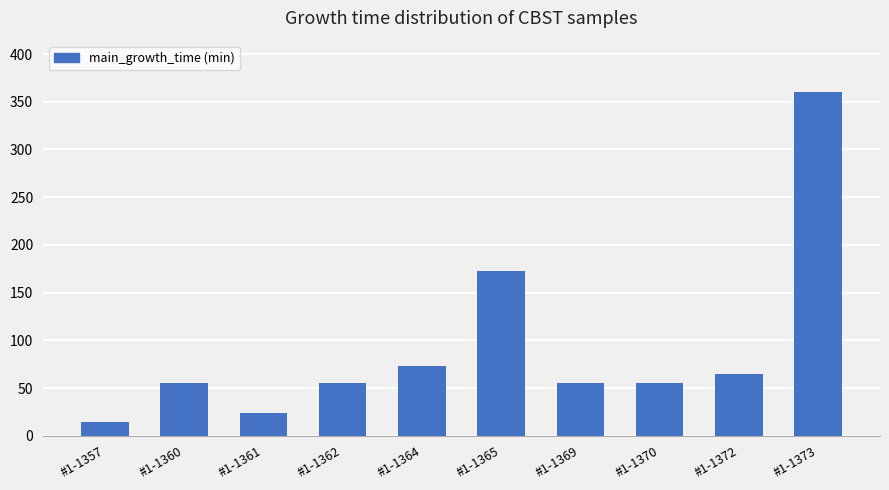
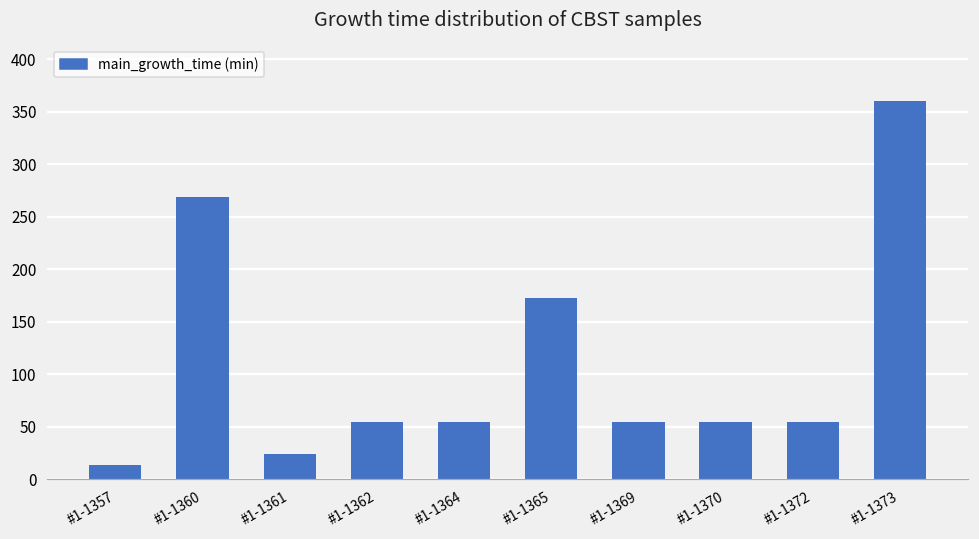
#1-1360: 60 -> 270
#1-1364: 70 -> 60
#1-1372: 70 -> 60
